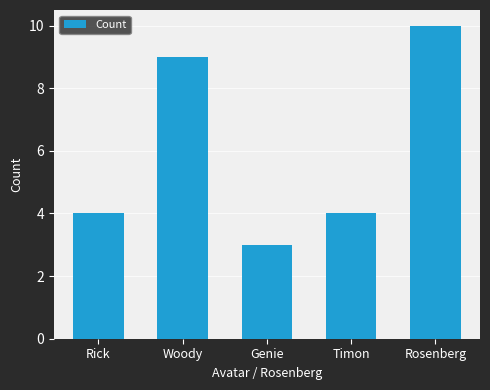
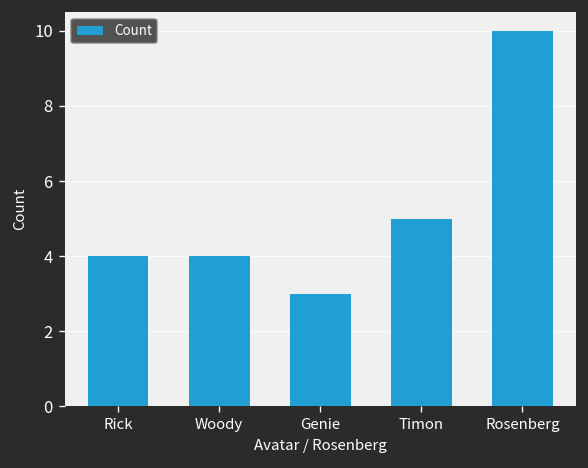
Woody: 9 -> 4
Timon: 4 -> 5
